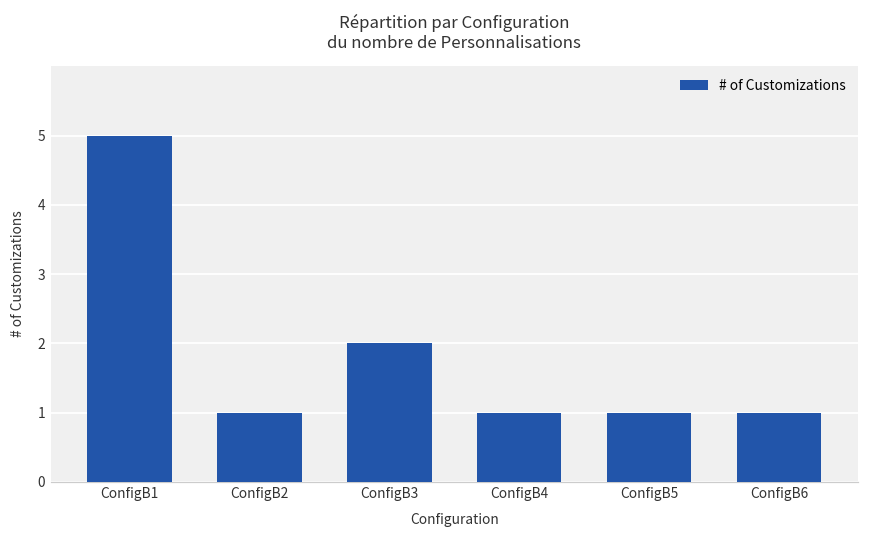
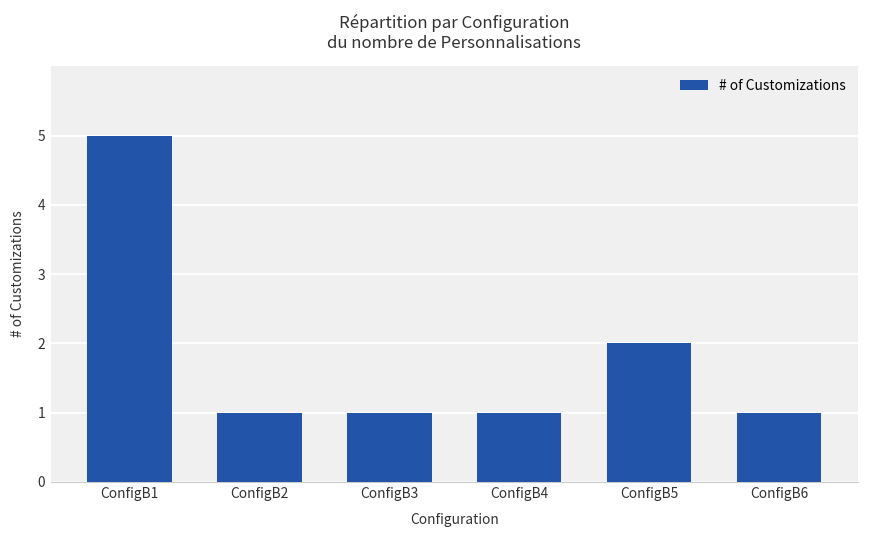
ConfigB3: 2 -> 1
ConfigB5: 1 -> 2
